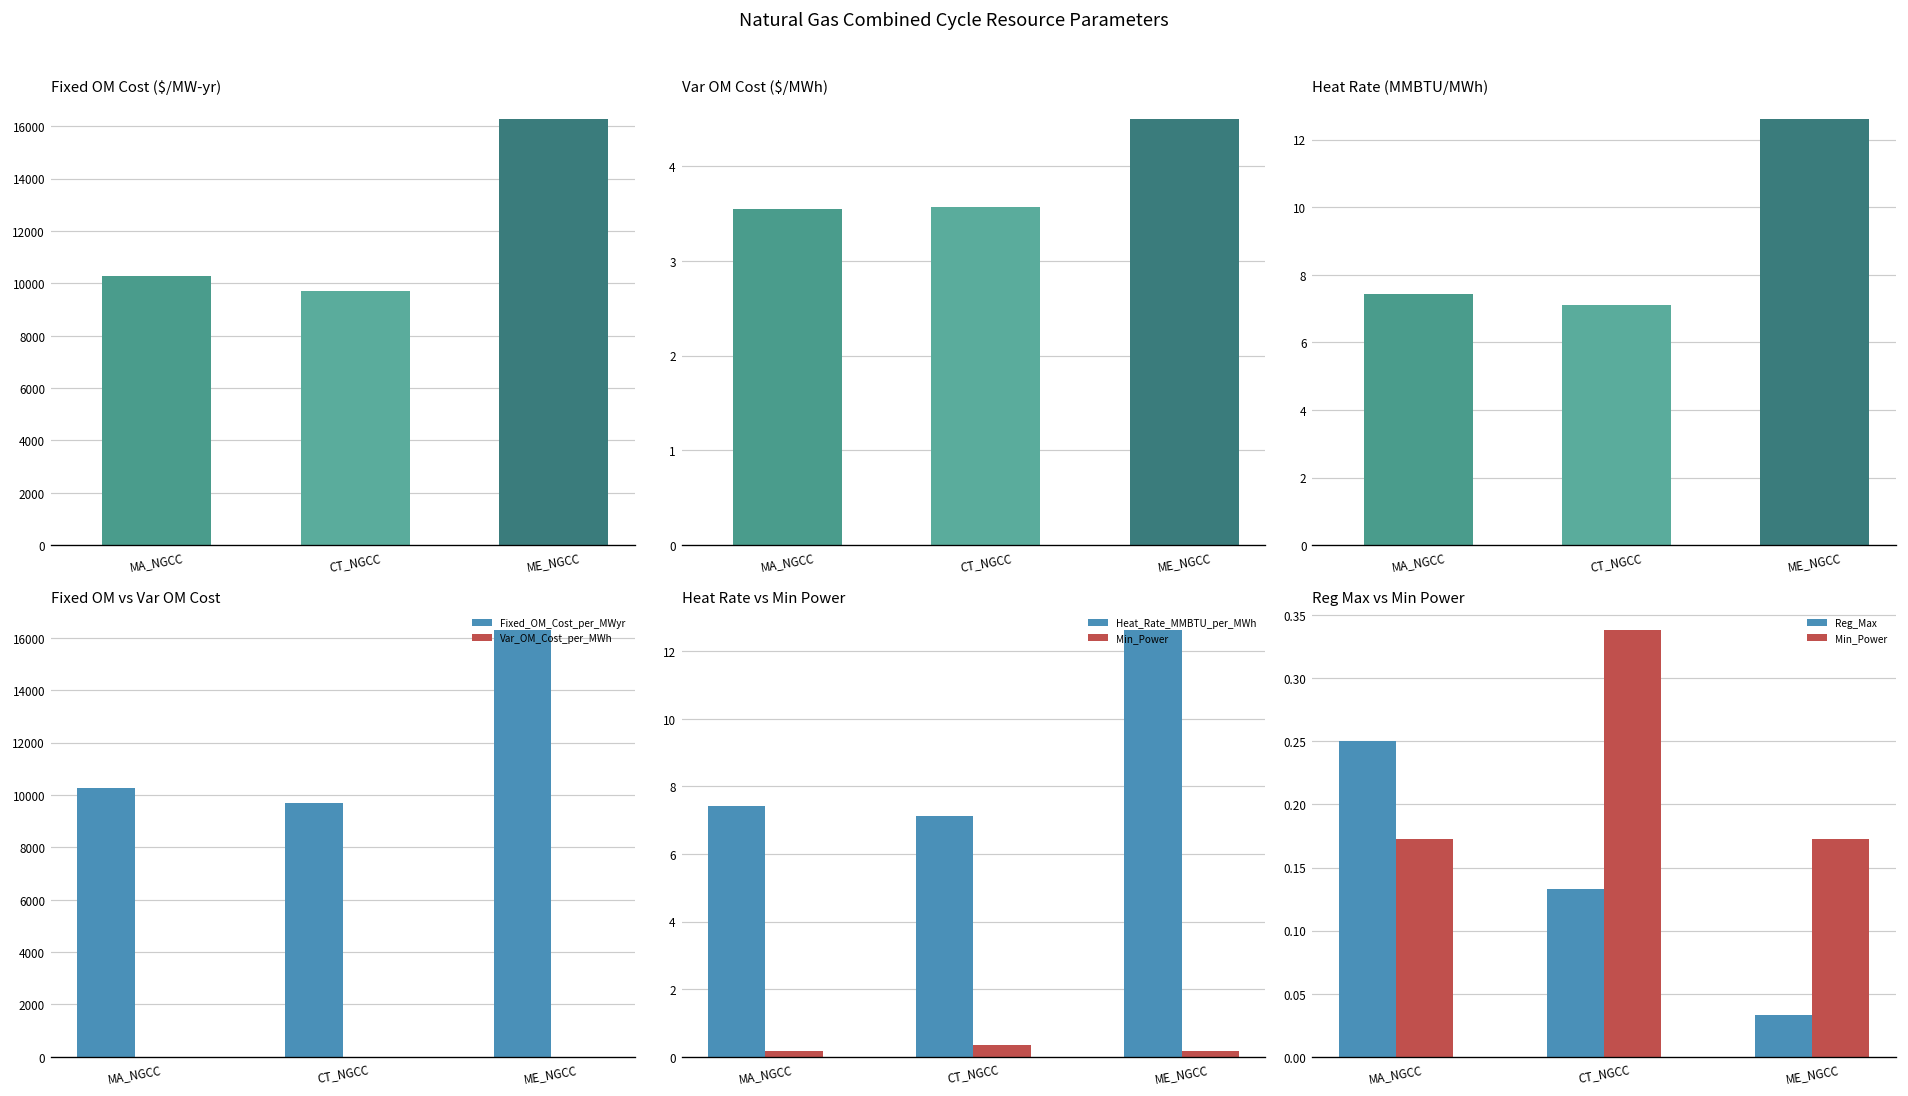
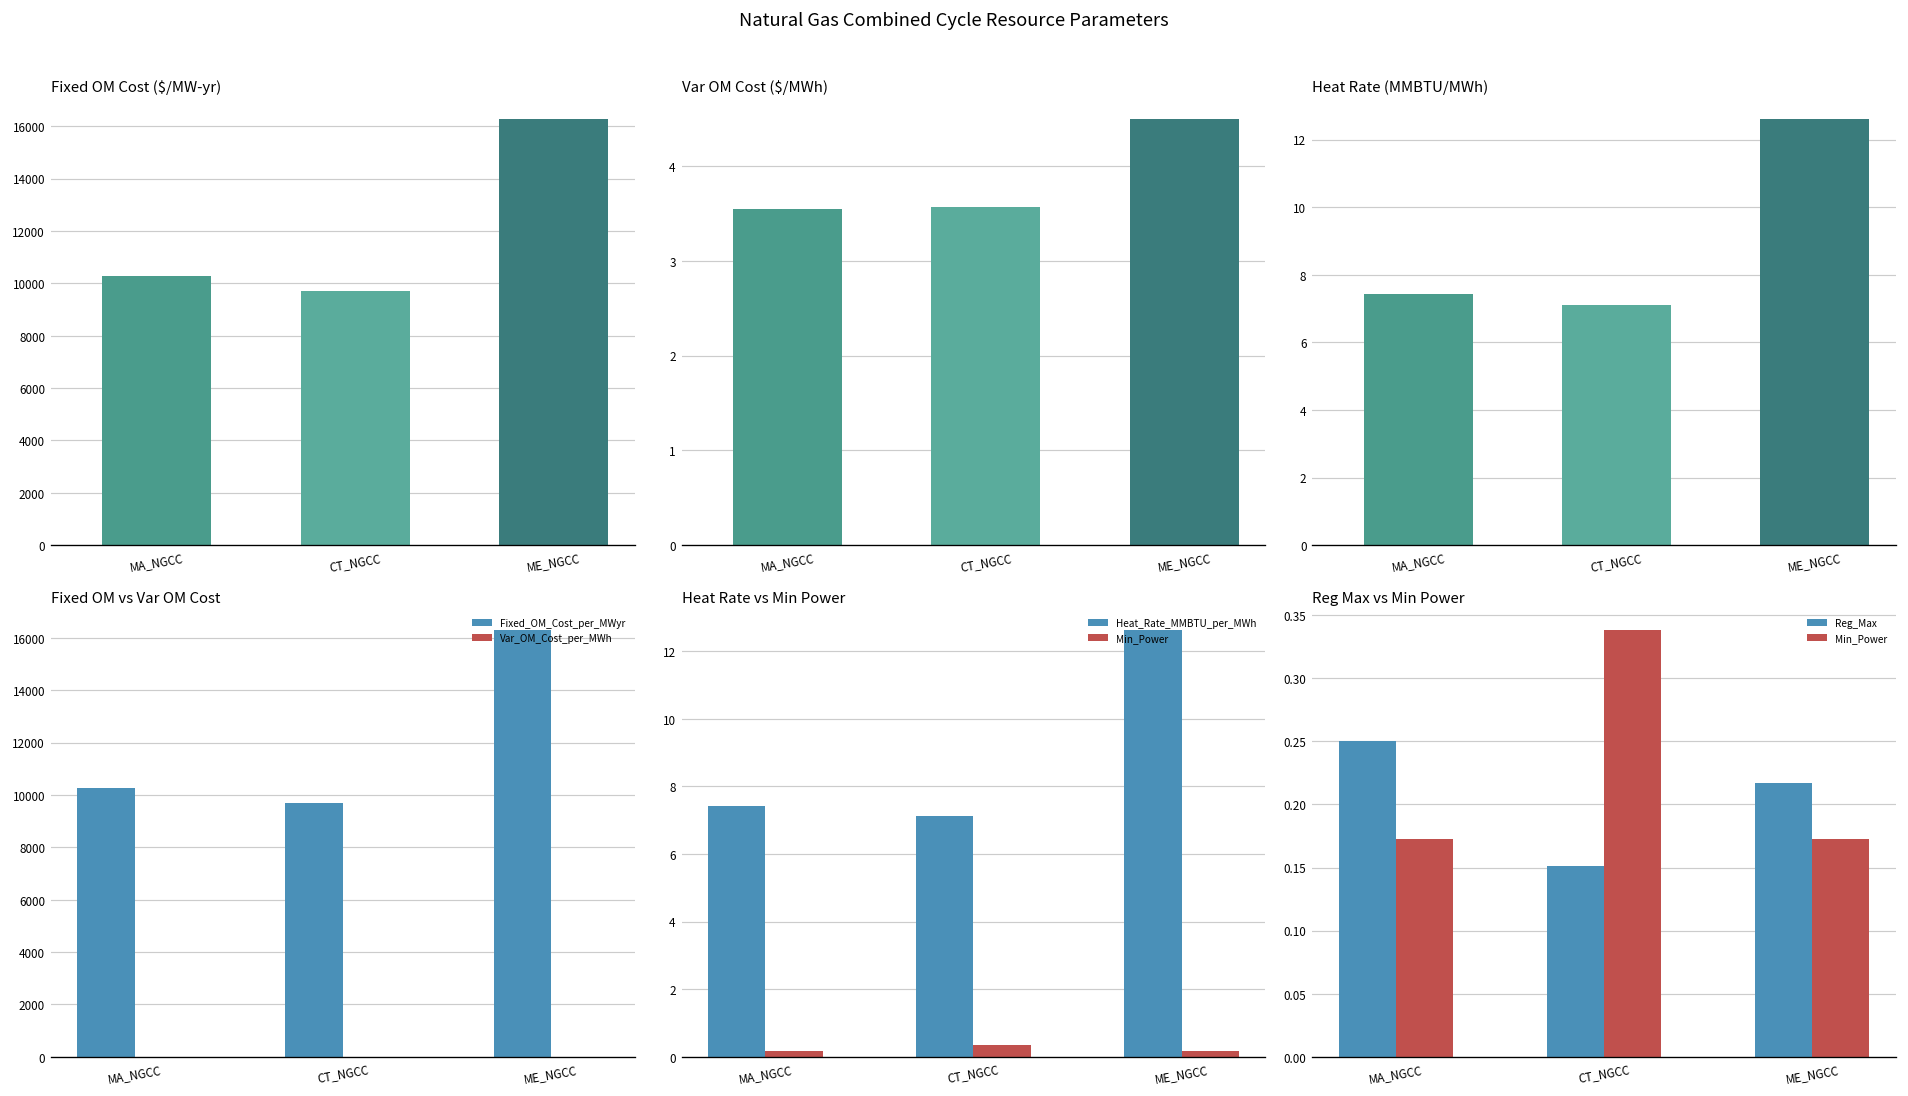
Reg Max vs Min Power, Reg_Max, CT_NGCC: 0.133 -> 0.152
Reg Max vs Min Power, Reg_Max, ME_NGCC: 0.033 -> 0.217
